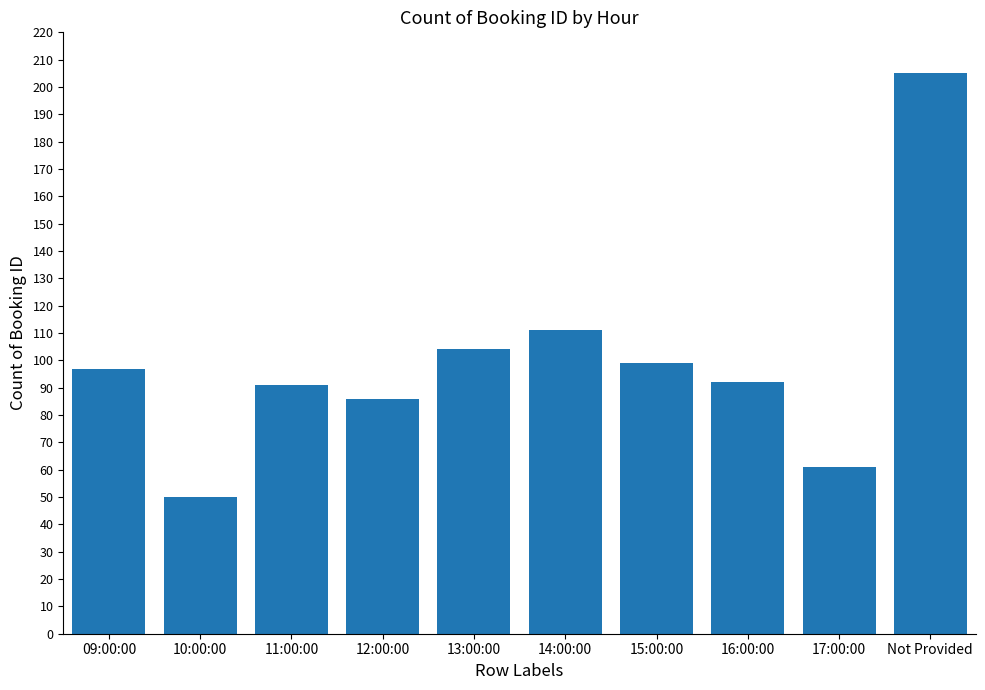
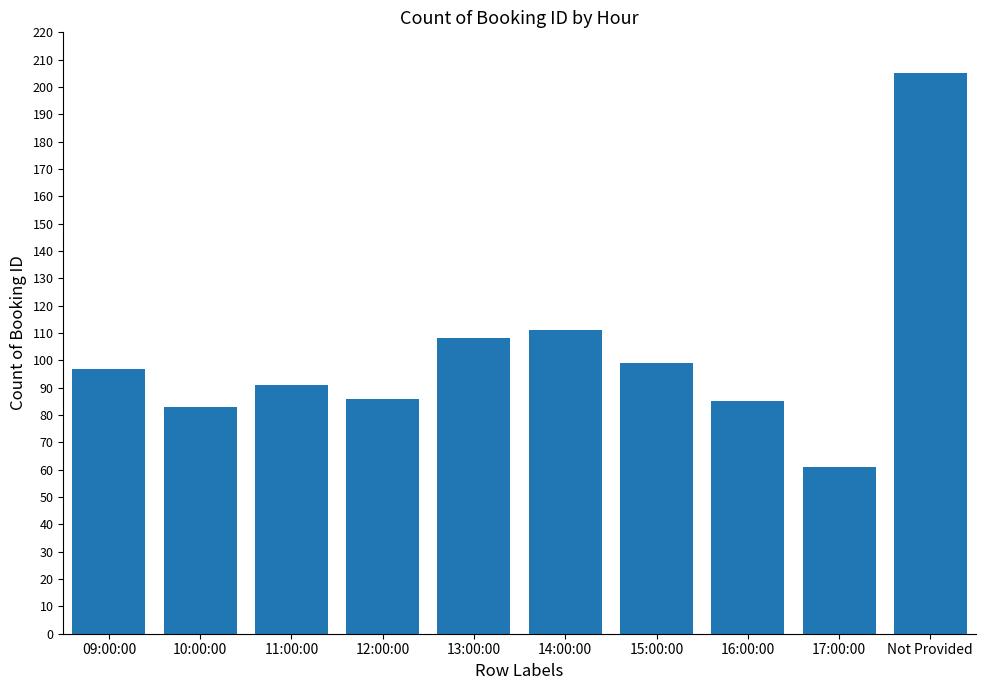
10:00:00: 50 -> 83
13:00:00: 104 -> 108
16:00:00: 92 -> 85
